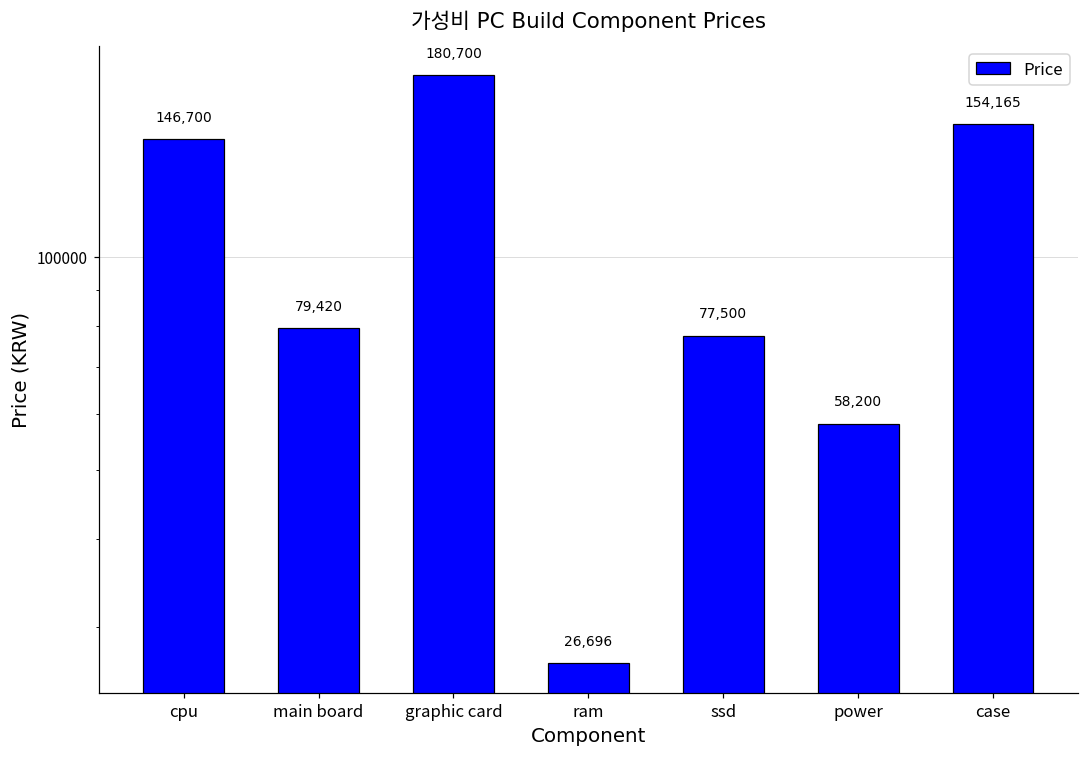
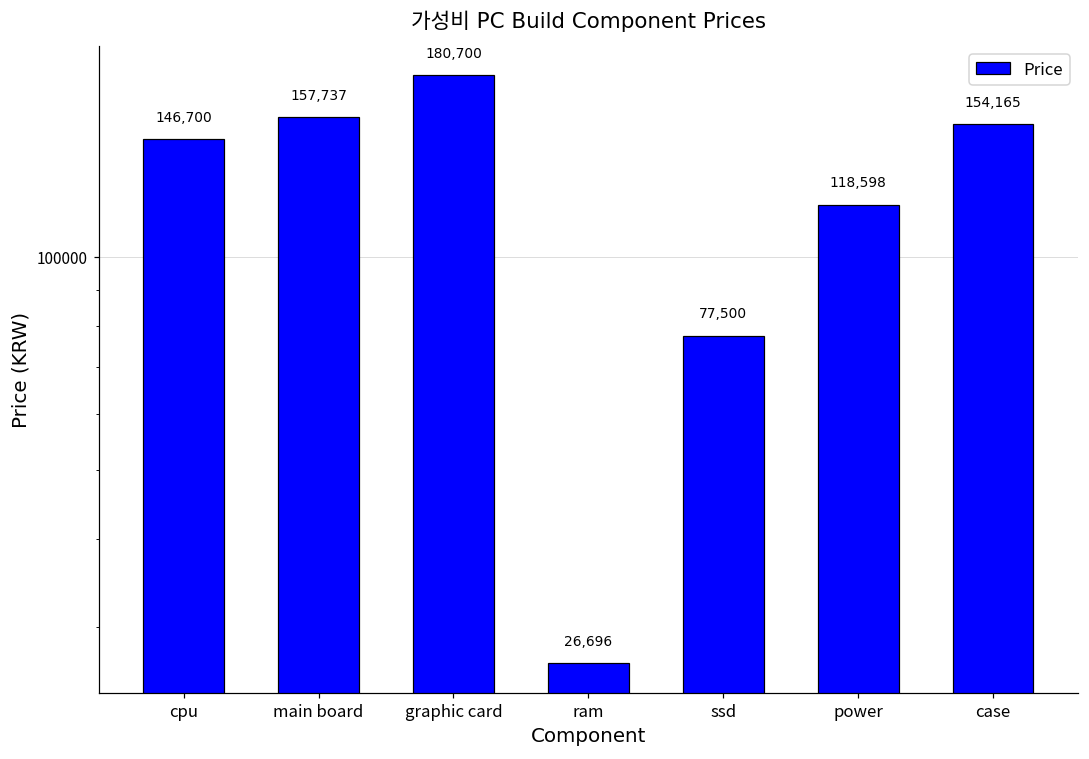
main board: 79,420 -> 157,737
power: 58,200 -> 118,598
